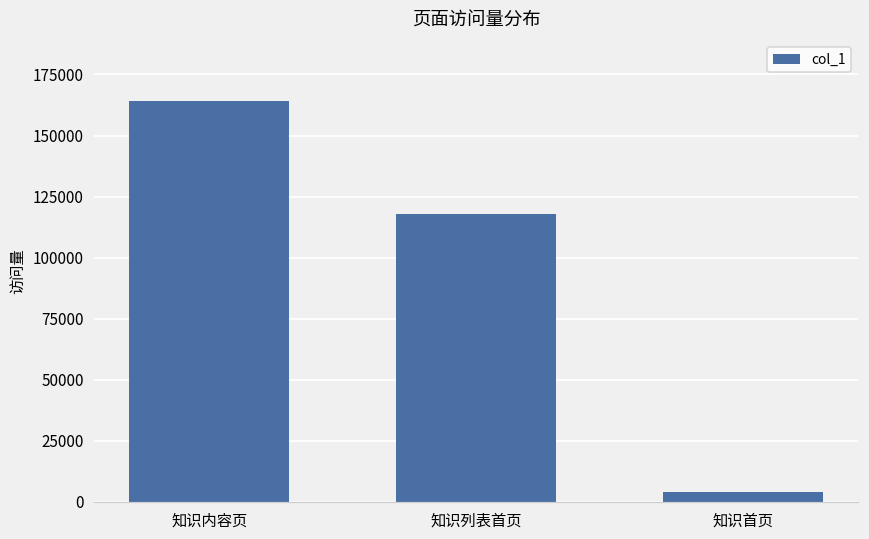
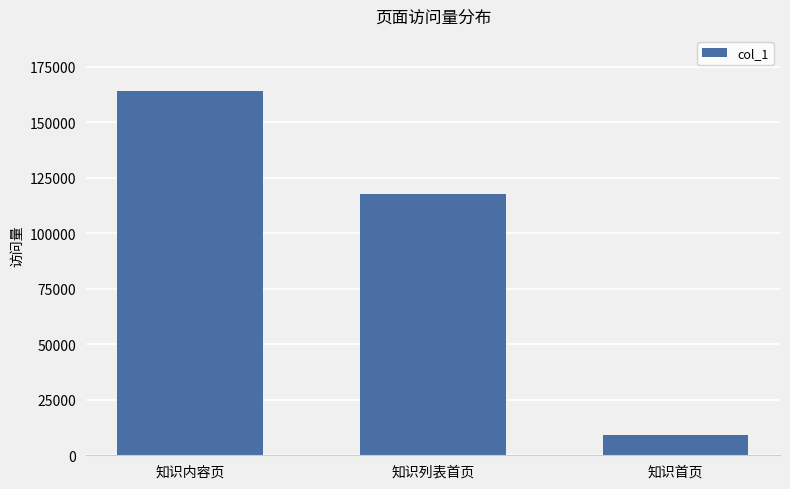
知识首页: 4000 -> 9000
